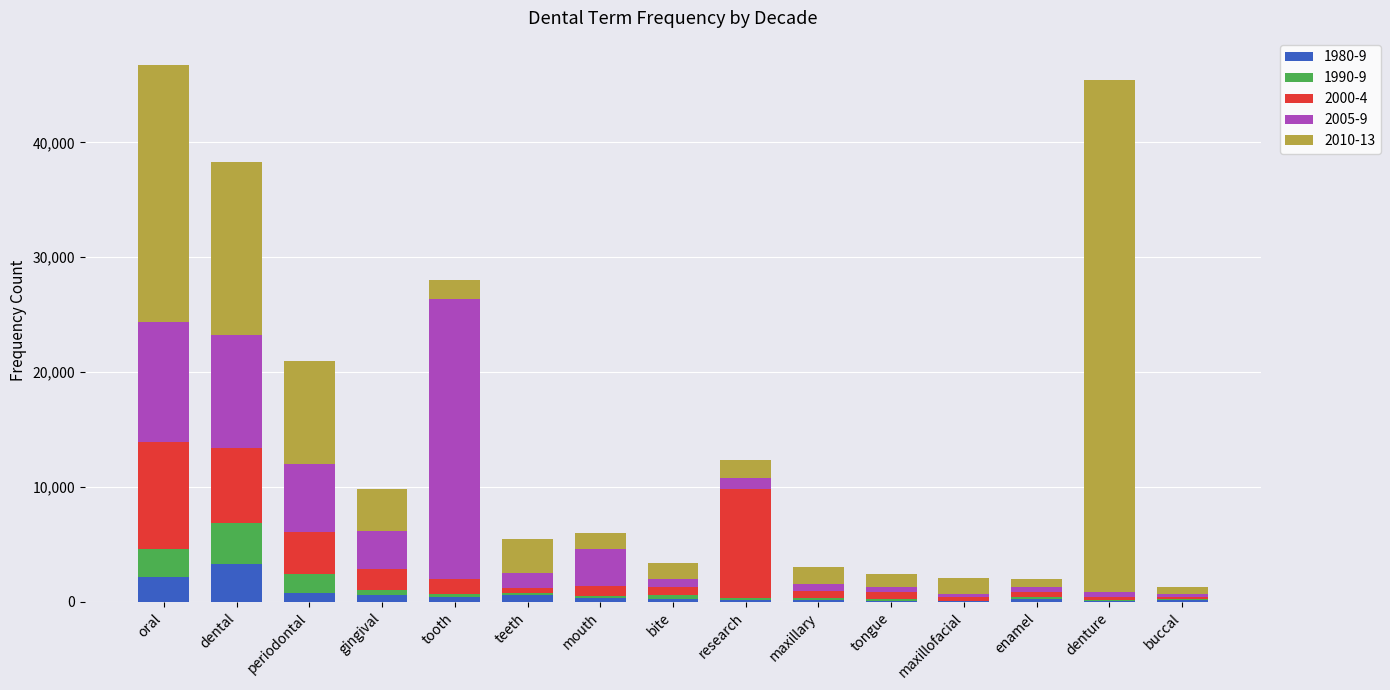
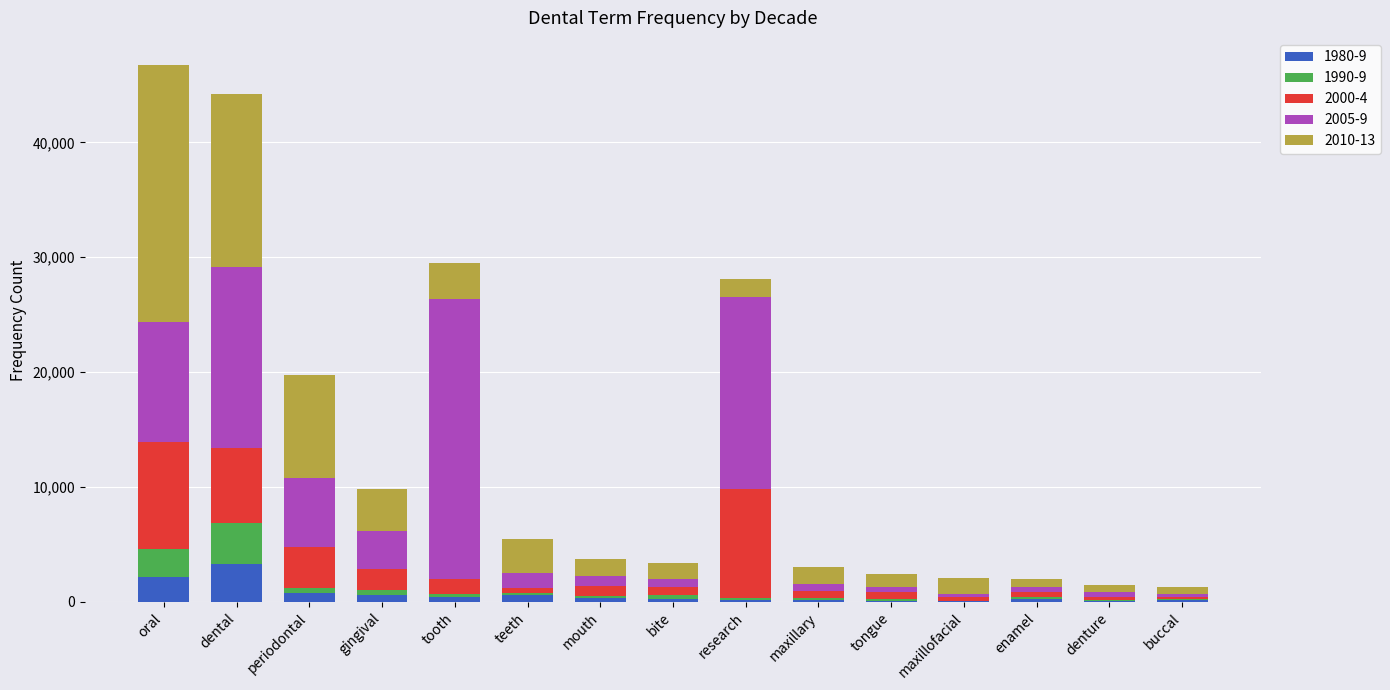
2005-9, dental: 9,800 -> 15,800
1990-9, periodontal: 1,600 -> 400
2010-13, tooth: 1,700 -> 3,100
2005-9, mouth: 3,200 -> 1,000
2005-9, research: 900 -> 16,700
2010-13, denture: 44,600 -> 700
